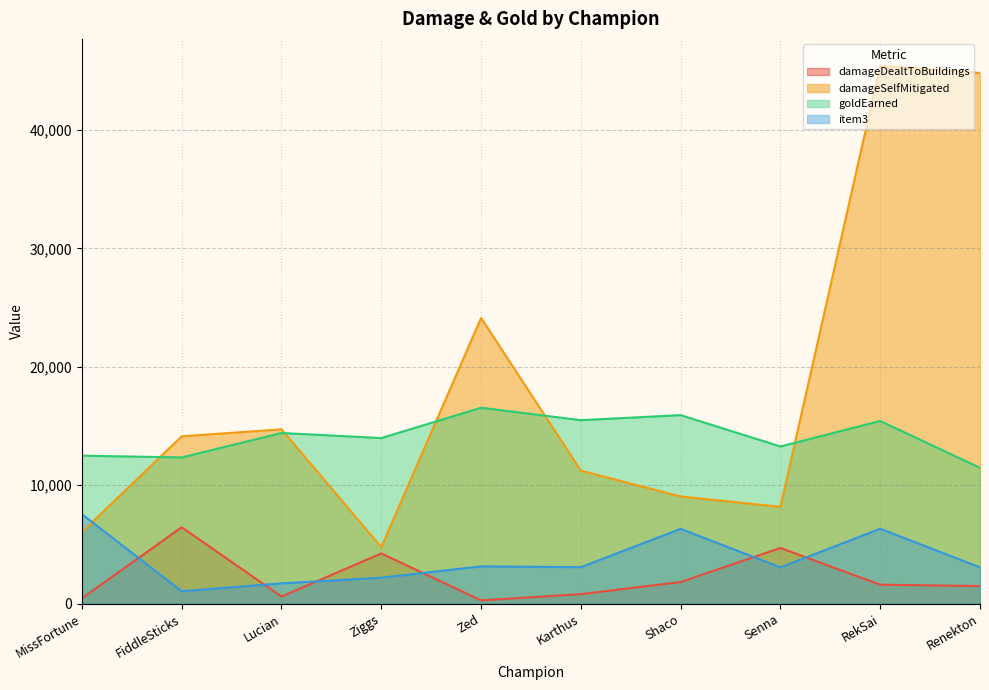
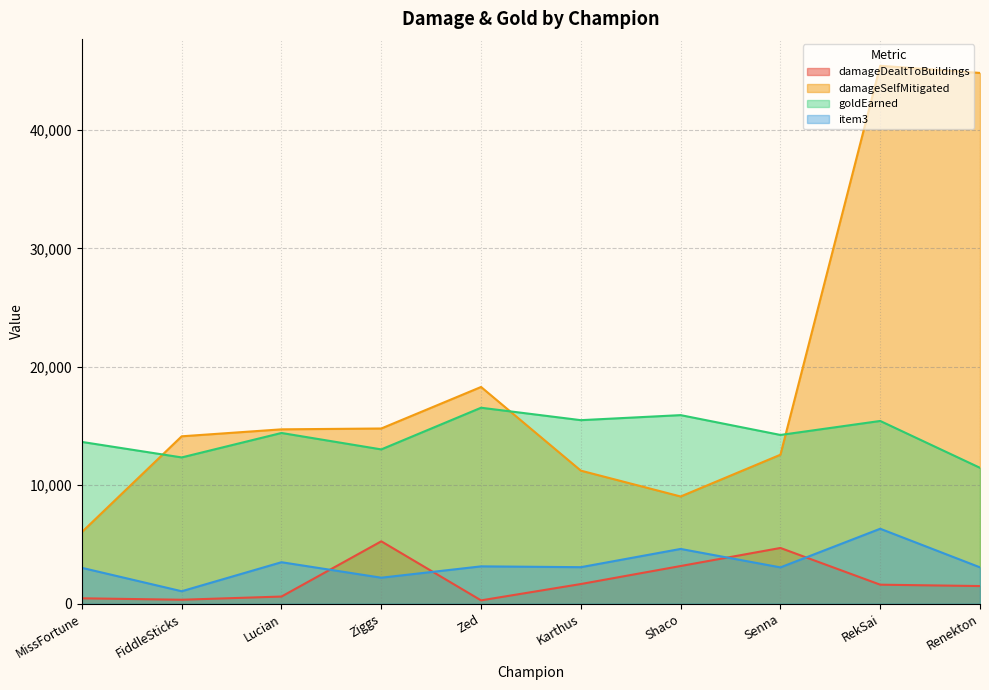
goldEarned, MissFortune: 12,500 -> 13,700
item3, MissFortune: 7,600 -> 3,000
damageDealtToBuildings, FiddleSticks: 6,500 -> 300
item3, Lucian: 1,700 -> 3,500
damageDealtToBuildings, Ziggs: 4,300 -> 5,300
damageSelfMitigated, Ziggs: 4,800 -> 14,800
goldEarned, Ziggs: 14,000 -> 13,000
damageSelfMitigated, Zed: 24,100 -> 18,300
damageDealtToBuildings, Karthus: 800 -> 1,700
damageDealtToBuildings, Shaco: 1,800 -> 3,200
item3, Shaco: 6,300 -> 4,600
damageSelfMitigated, Senna: 8,200 -> 12,600
goldEarned, Senna: 13,300 -> 14,200
